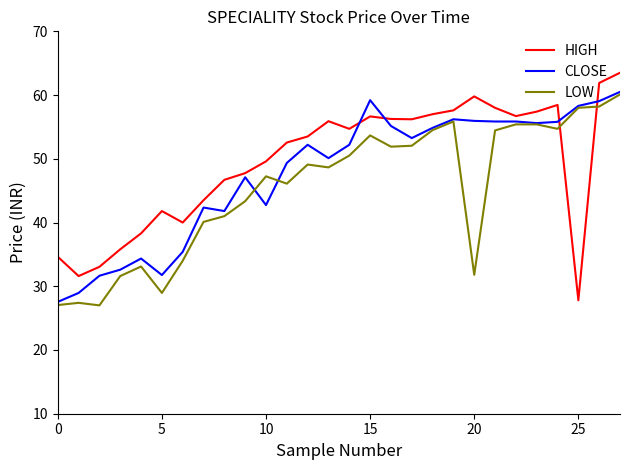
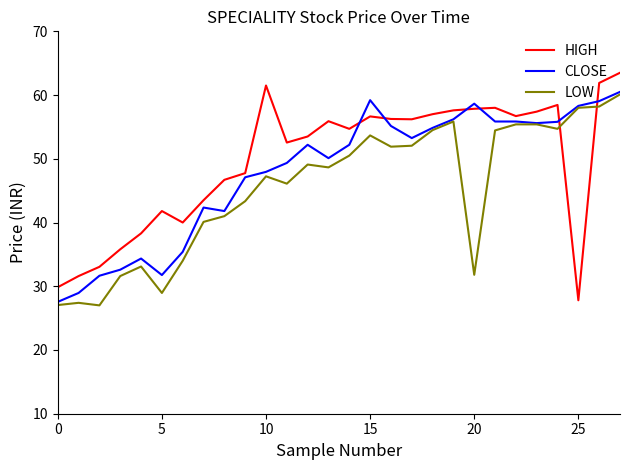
HIGH, 0: 35 -> 30
HIGH, 10: 50 -> 62
CLOSE, 10: 43 -> 48
HIGH, 20: 60 -> 58
CLOSE, 20: 56 -> 59
